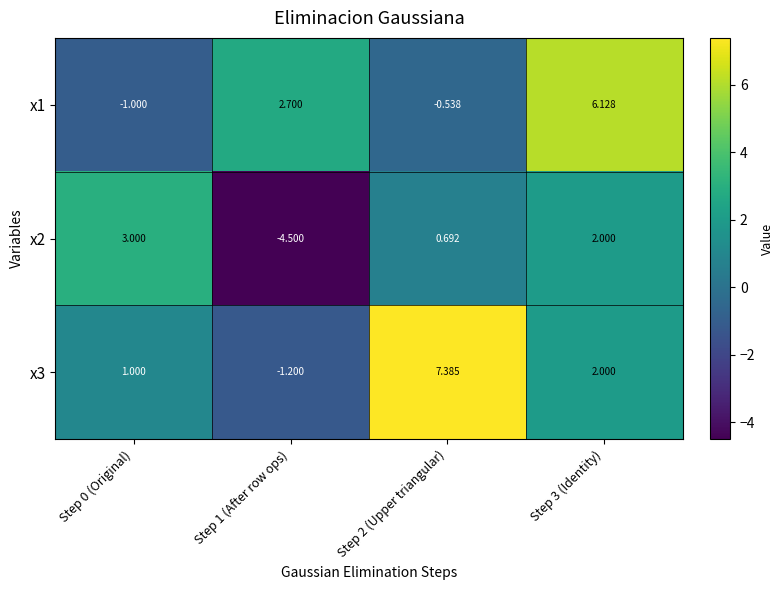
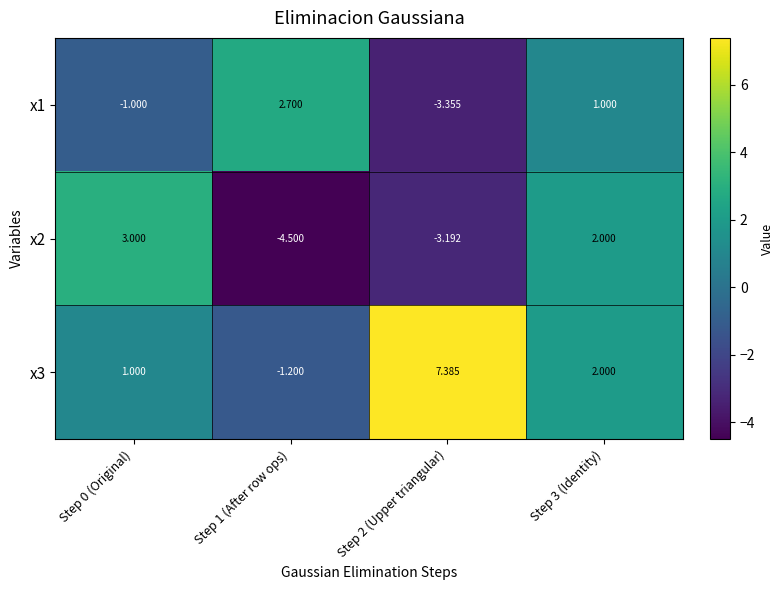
x1, Step 2 (Upper triangular): -0.538 -> -3.355
x1, Step 3 (Identity): 6.128 -> 1.000
x2, Step 2 (Upper triangular): 0.692 -> -3.192
